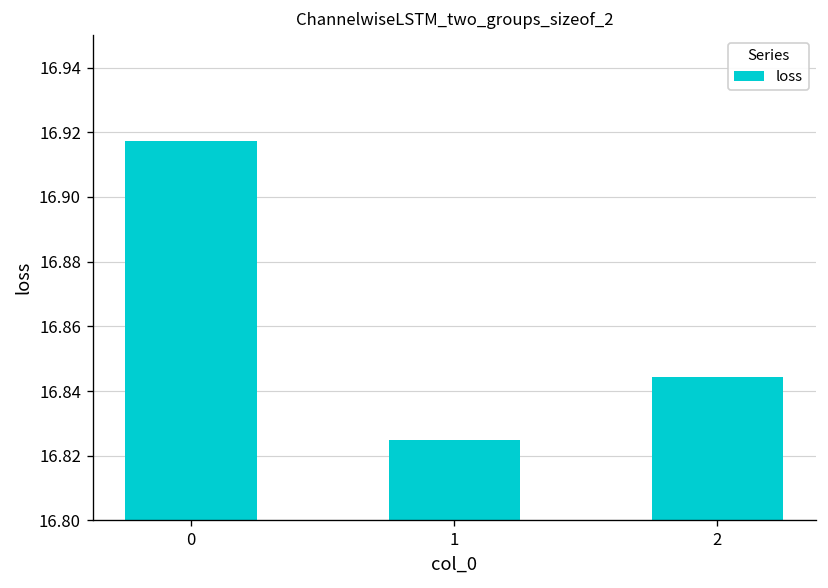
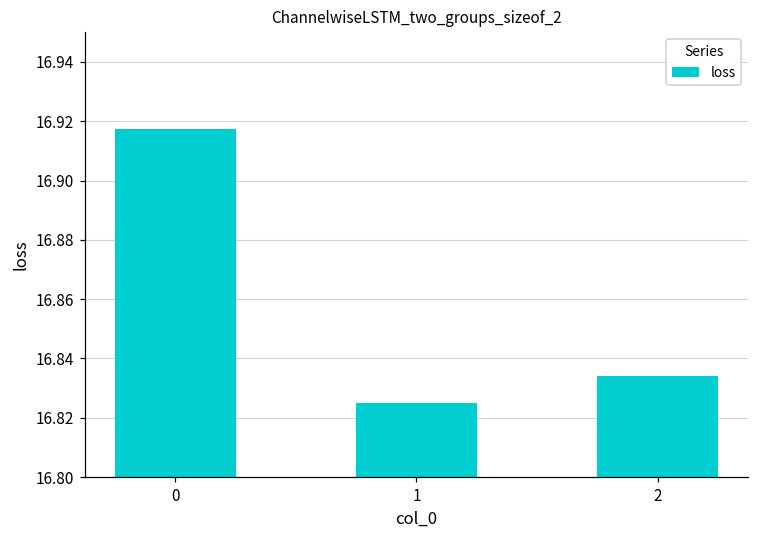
2: 16.844 -> 16.834
